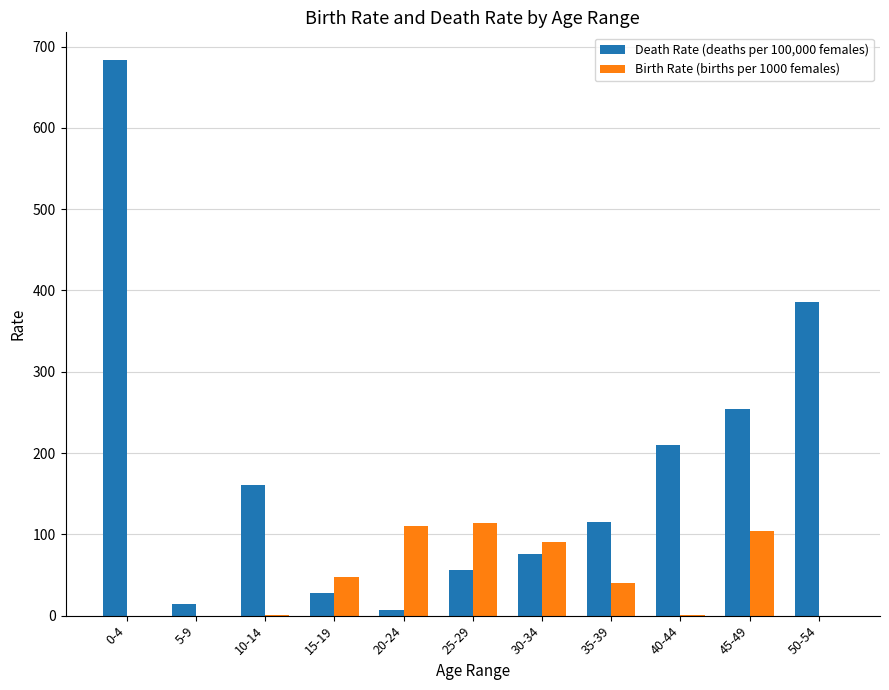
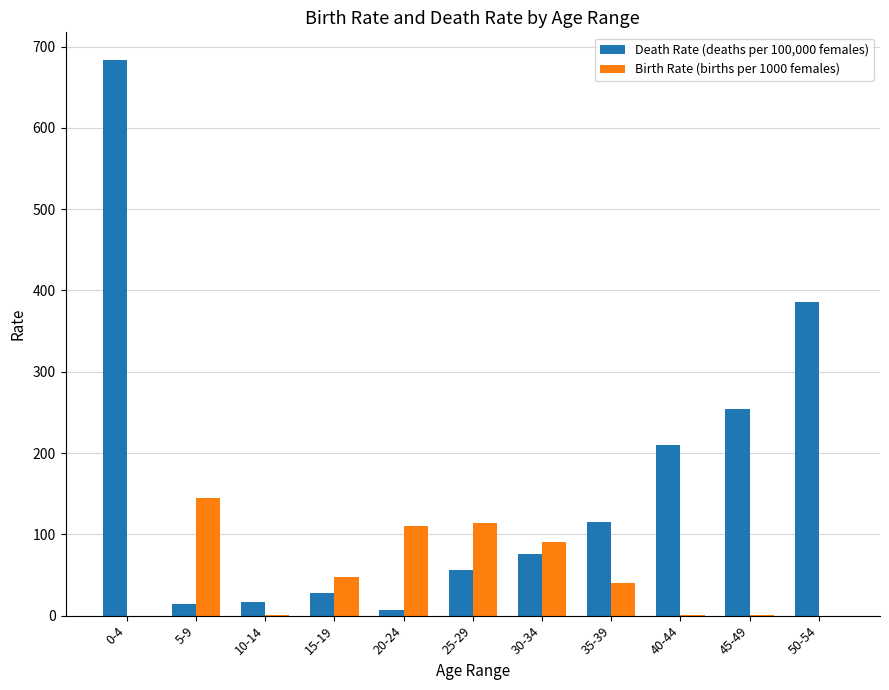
Birth Rate (births per 1000 females), 5-9: 0 -> 140
Death Rate (deaths per 100,000 females), 10-14: 160 -> 20
Birth Rate (births per 1000 females), 45-49: 100 -> 0
